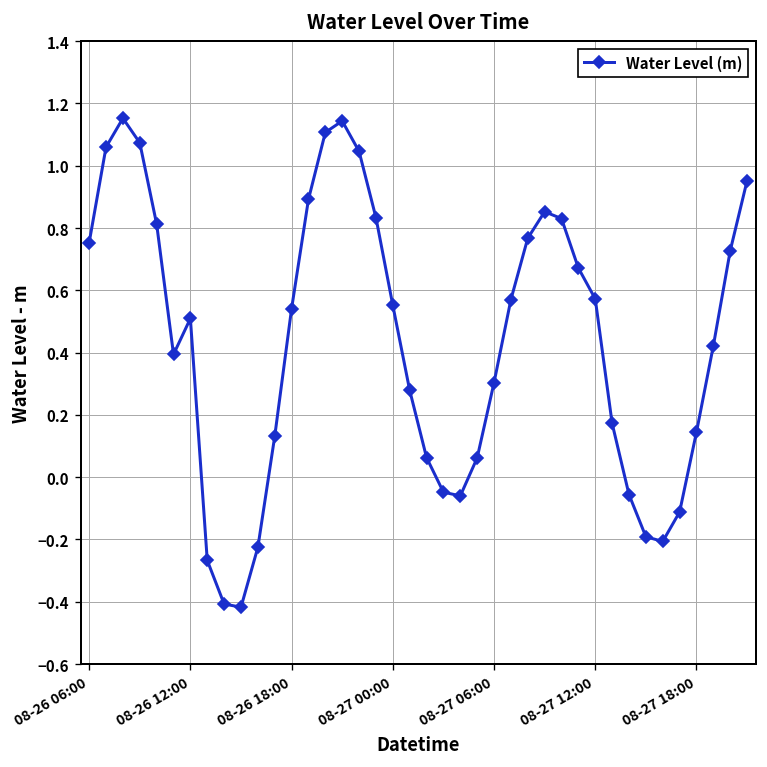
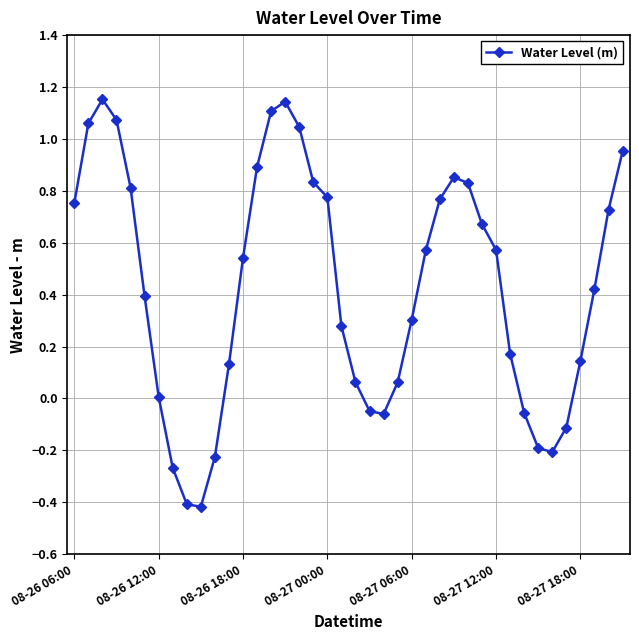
08-26 12:00: 0.51 -> 0.01
08-27 00:00: 0.55 -> 0.78
